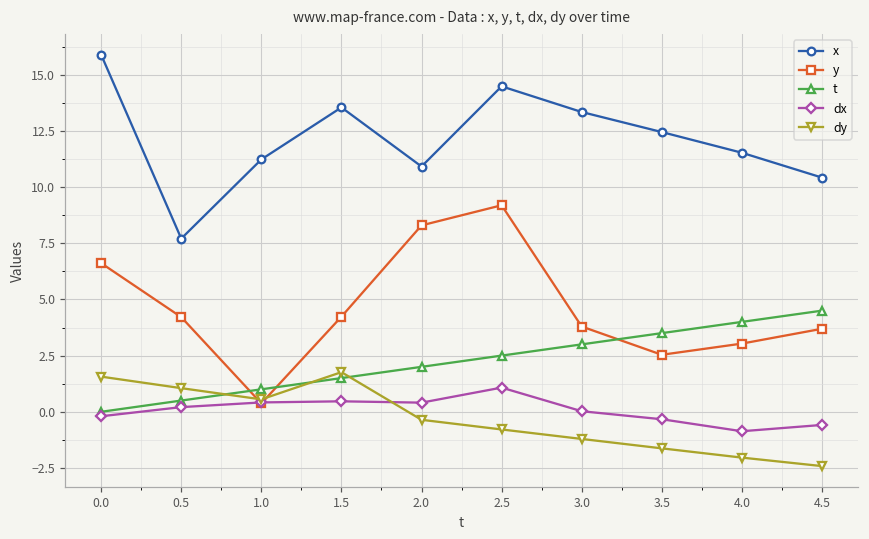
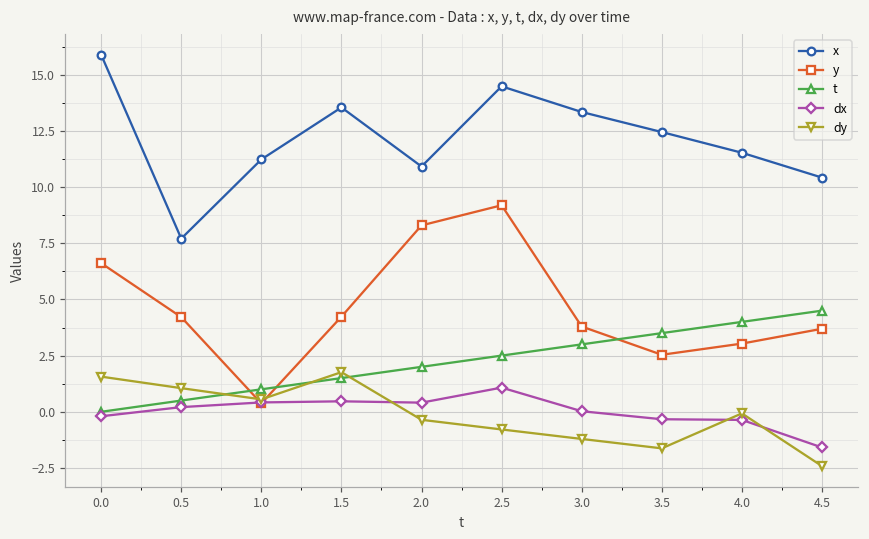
dx, 4.0: -0.9 -> -0.4
dy, 4.0: -2.0 -> -0.1
dx, 4.5: -0.6 -> -1.6
